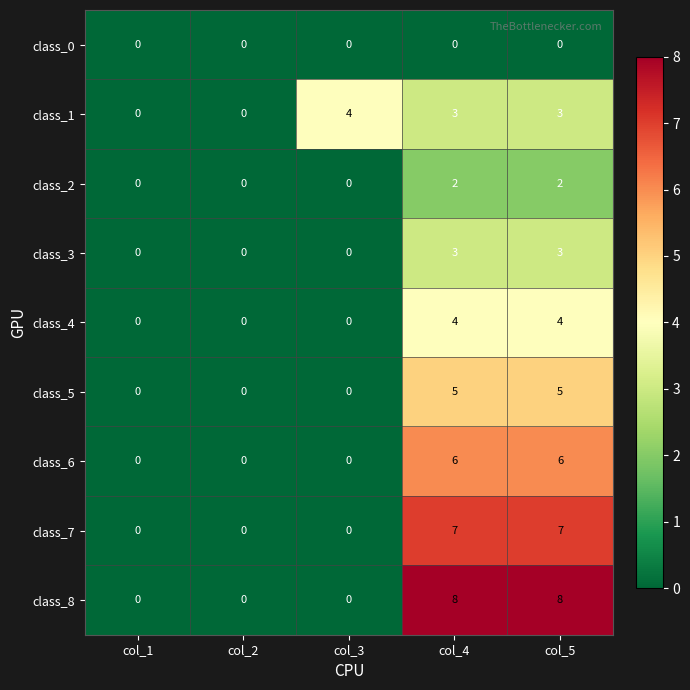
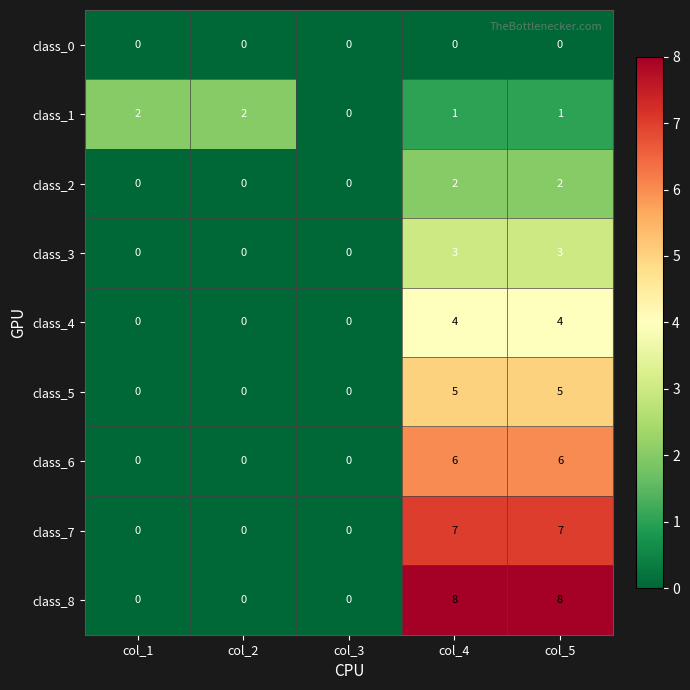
class_1, col_1: 0 -> 2
class_1, col_2: 0 -> 2
class_1, col_3: 4 -> 0
class_1, col_4: 3 -> 1
class_1, col_5: 3 -> 1
